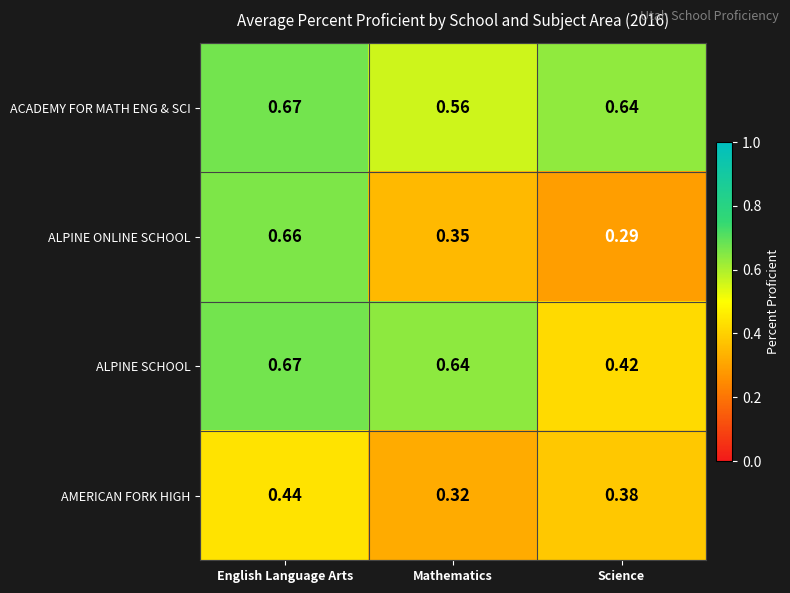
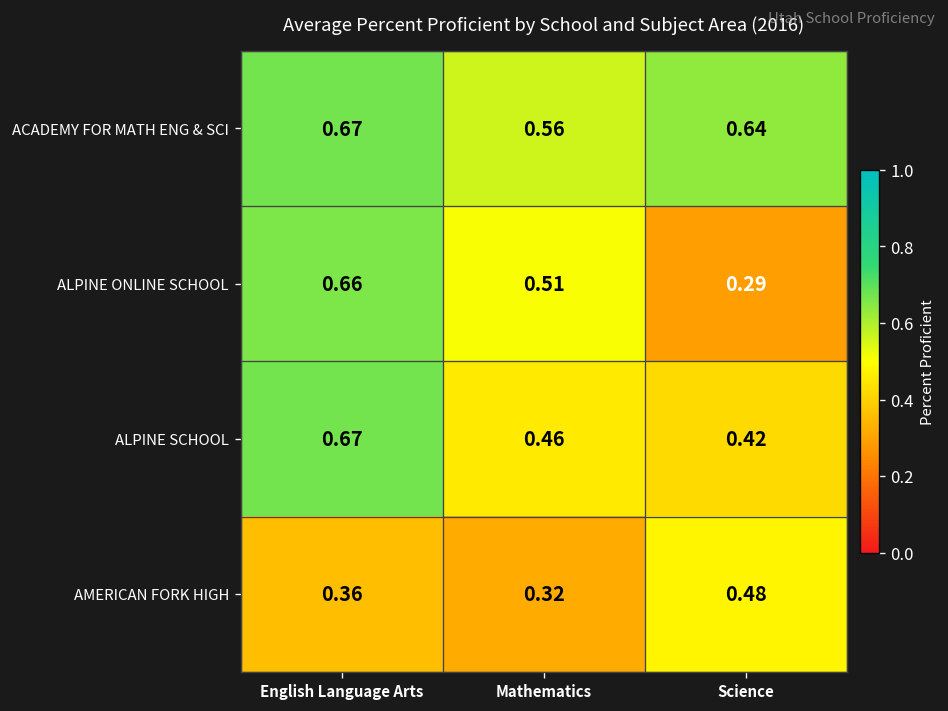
ALPINE ONLINE SCHOOL, Mathematics: 0.35 -> 0.51
ALPINE SCHOOL, Mathematics: 0.64 -> 0.46
AMERICAN FORK HIGH, English Language Arts: 0.44 -> 0.36
AMERICAN FORK HIGH, Science: 0.38 -> 0.48
